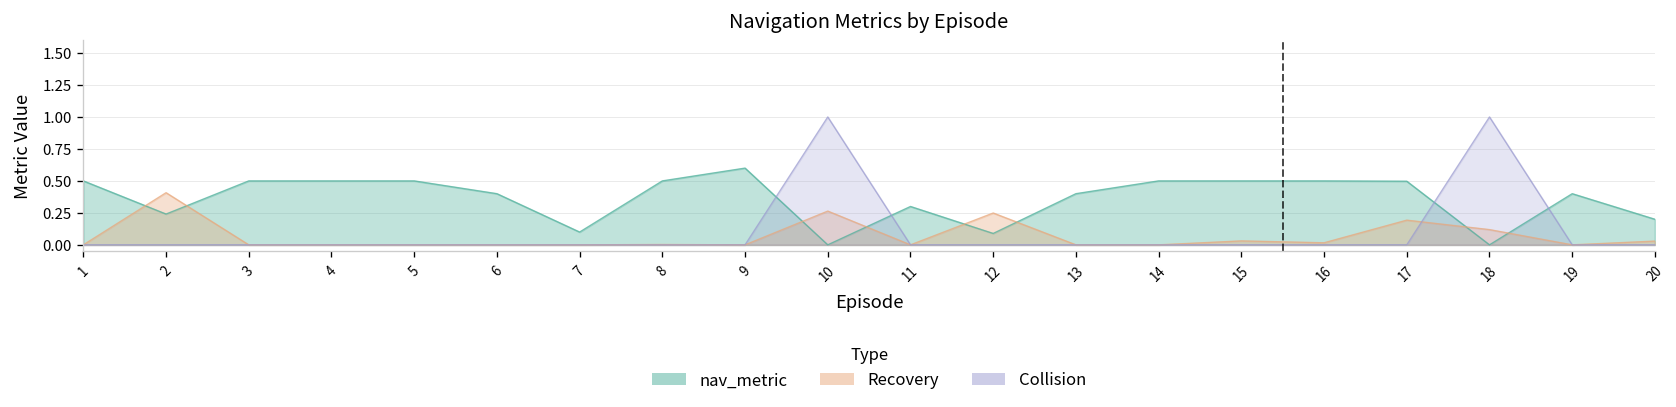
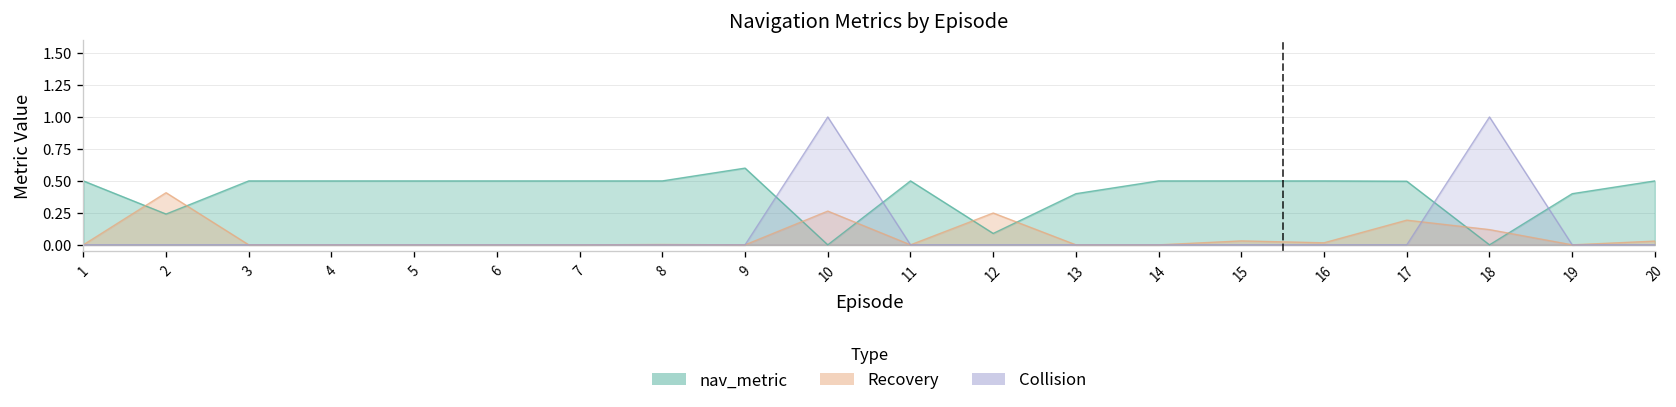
nav_metric, 6: 0.4 -> 0.5
nav_metric, 7: 0.1 -> 0.5
nav_metric, 11: 0.3 -> 0.5
nav_metric, 20: 0.2 -> 0.5
